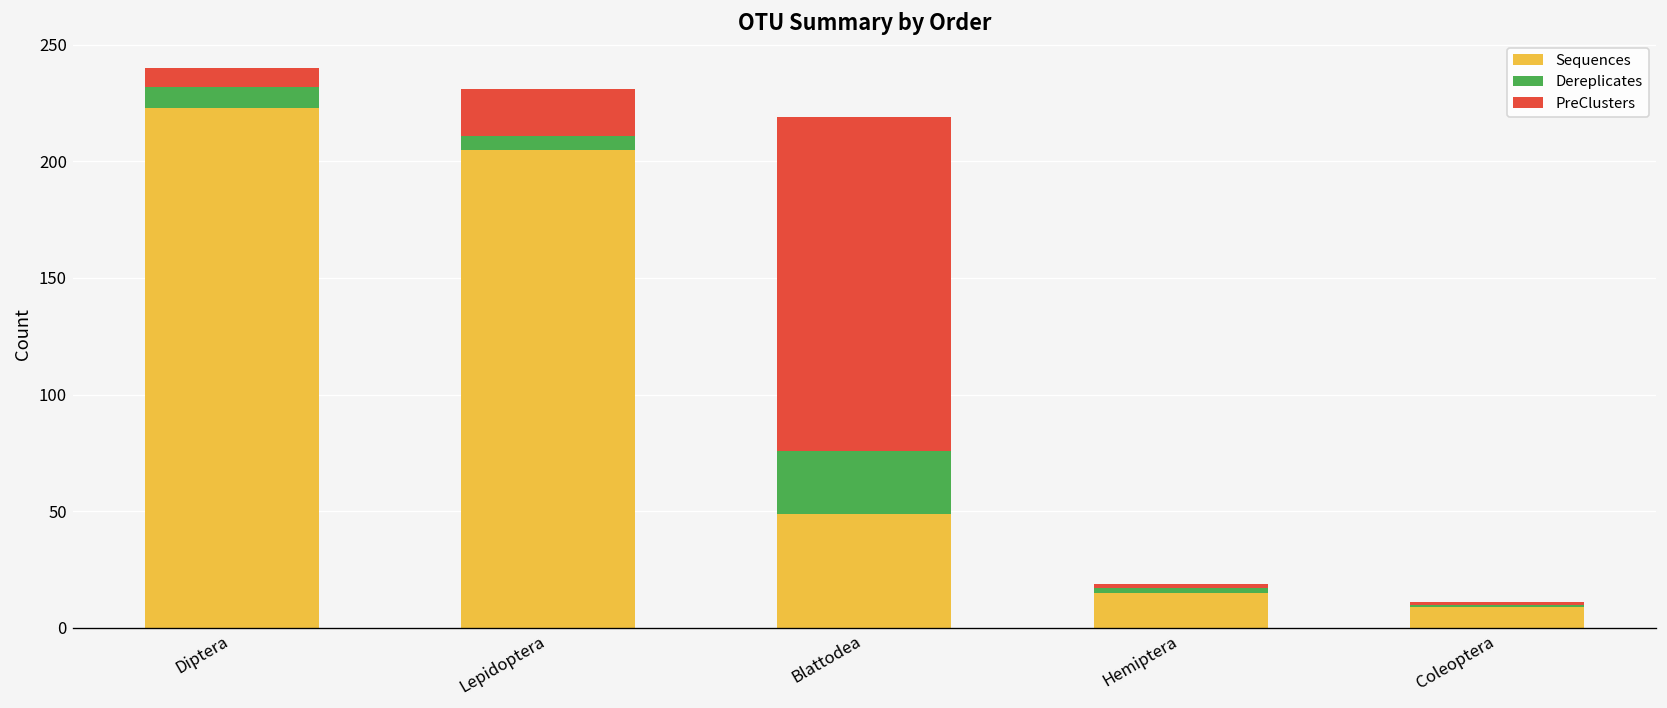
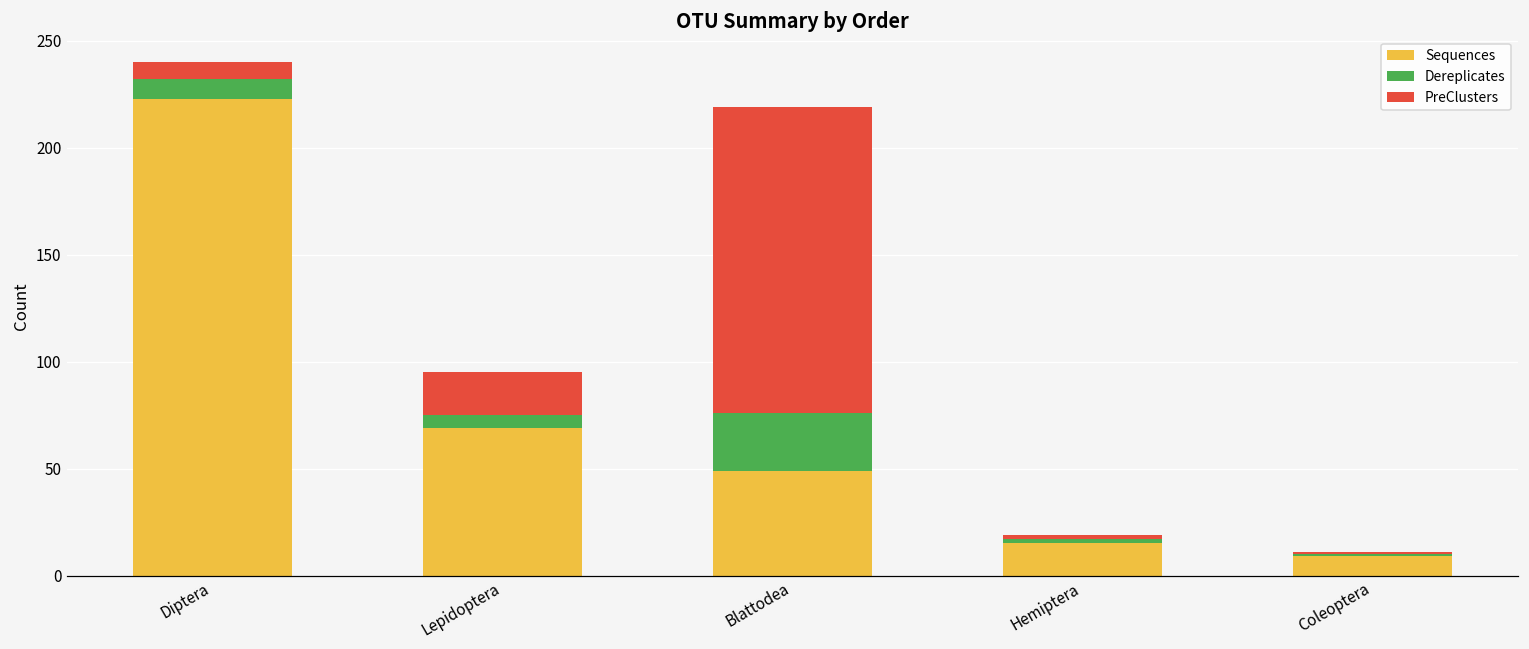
Sequences, Lepidoptera: 205 -> 69
